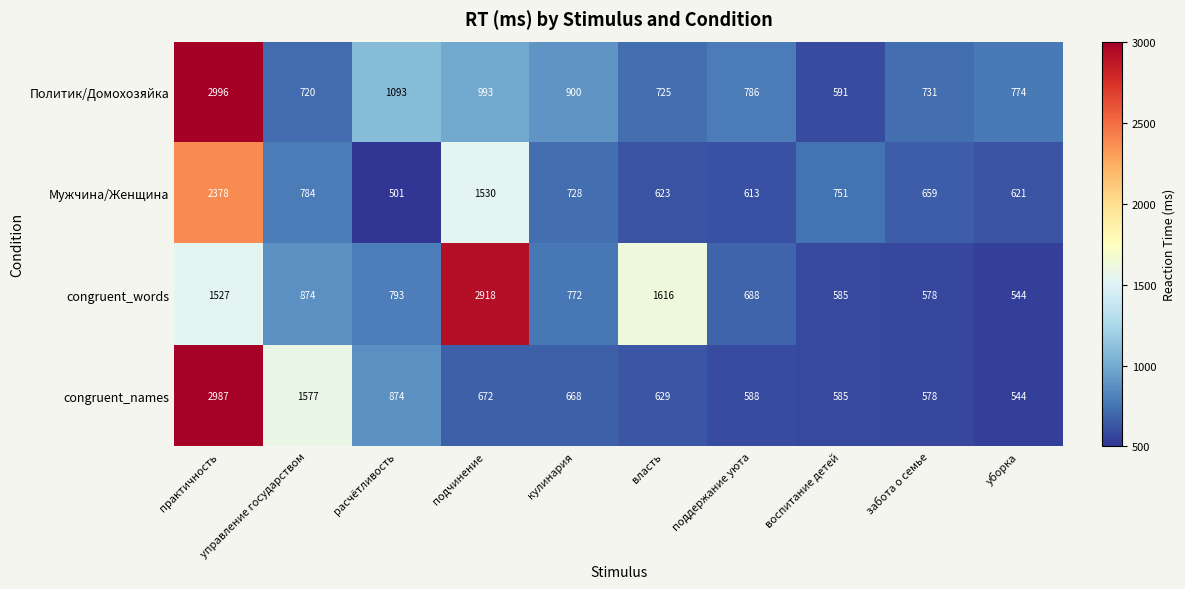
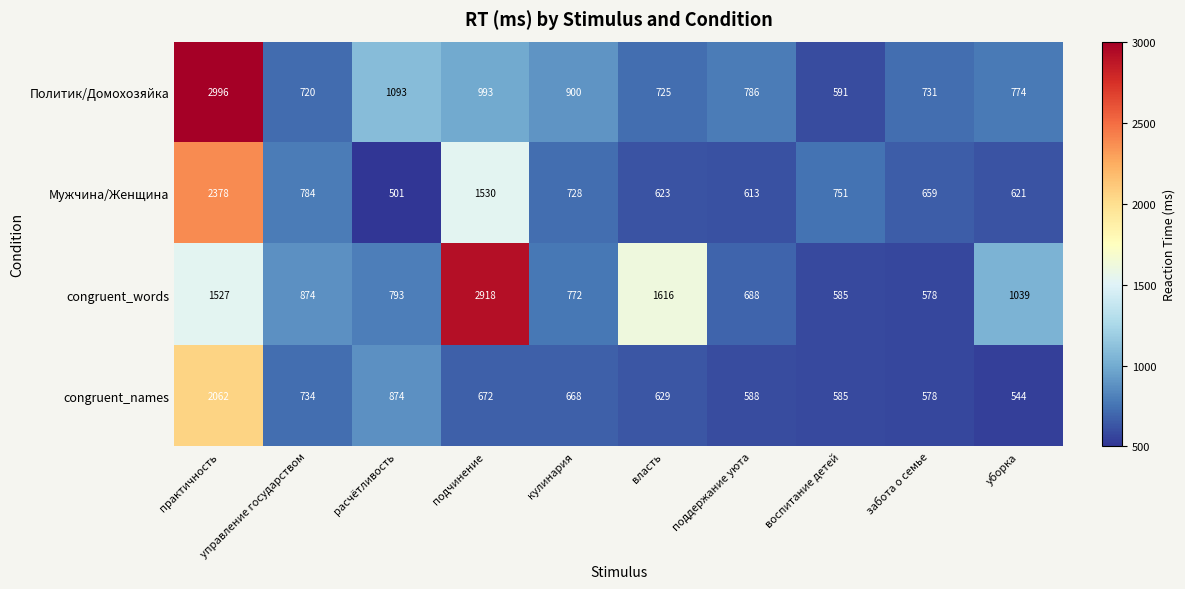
congruent_words, уборка: 544 -> 1039
congruent_names, практичность: 2987 -> 2062
congruent_names, управление государством: 1577 -> 734
